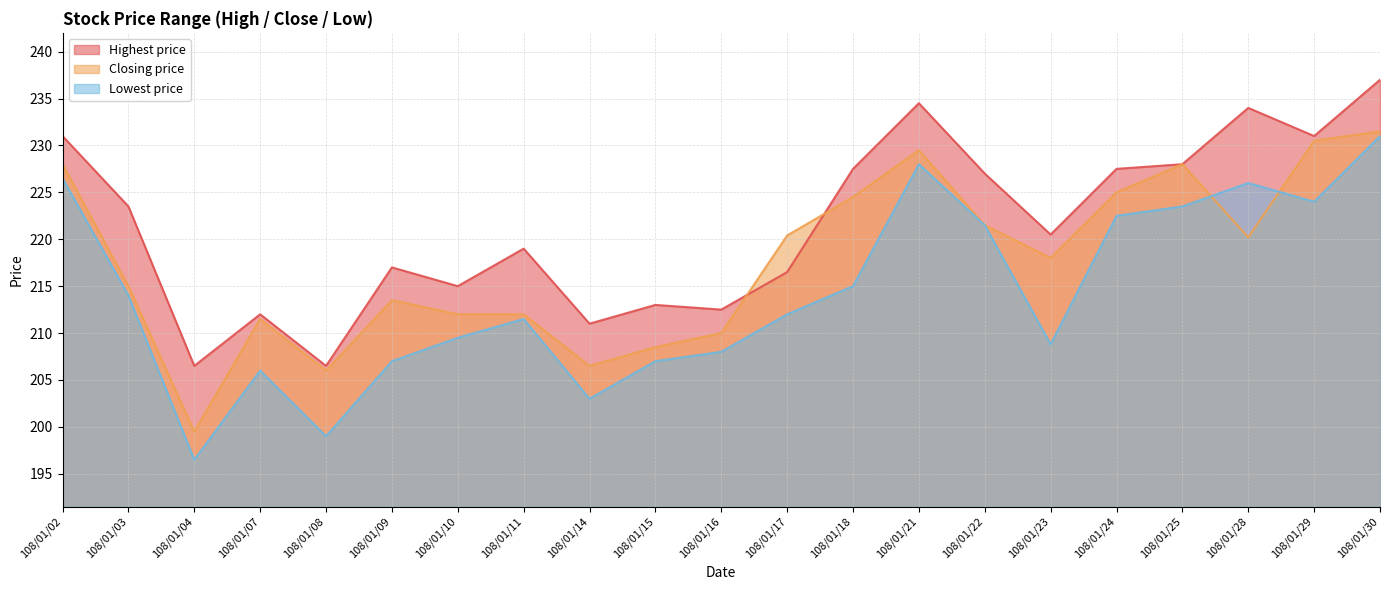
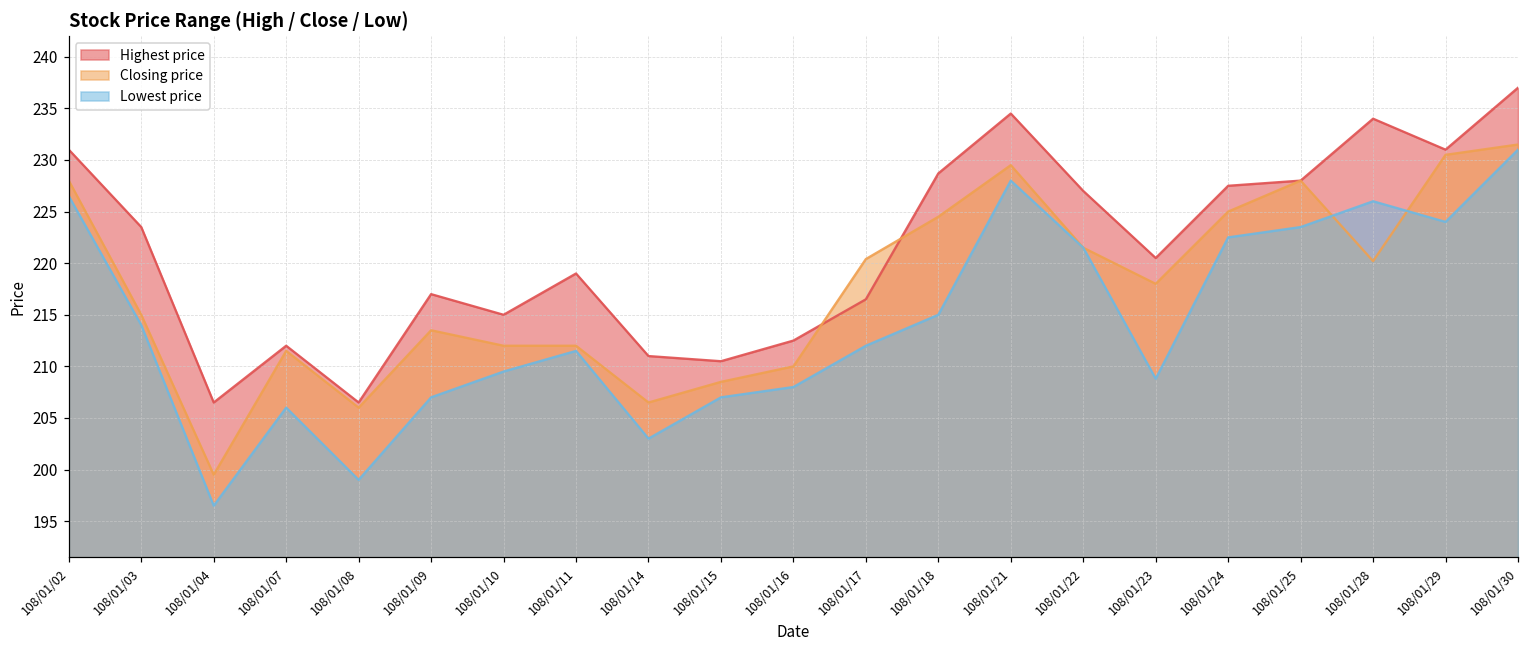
Highest price, 108/01/15: 213 -> 211
Highest price, 108/01/18: 228 -> 229
